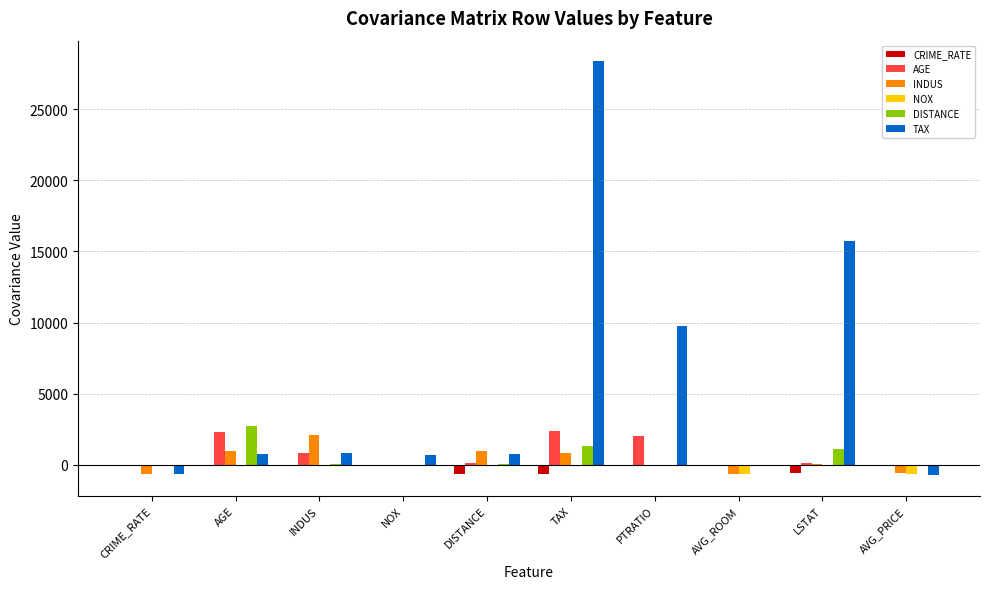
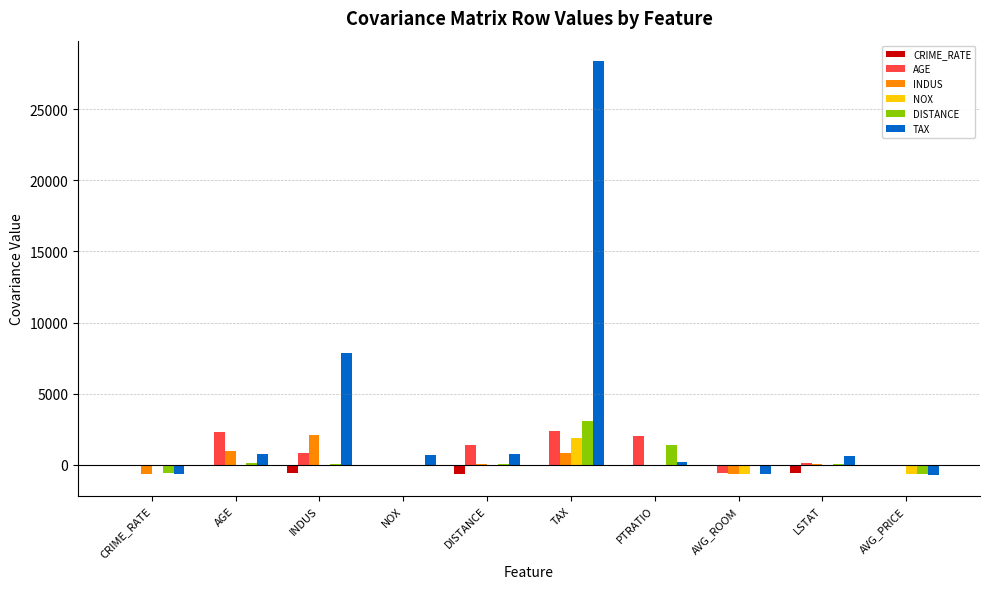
DISTANCE, CRIME_RATE: 0 -> -600
DISTANCE, AGE: 2700 -> 100
CRIME_RATE, INDUS: 0 -> -600
TAX, INDUS: 800 -> 7900
AGE, DISTANCE: 100 -> 1400
INDUS, DISTANCE: 1000 -> 0
CRIME_RATE, TAX: -600 -> 0
NOX, TAX: 0 -> 1900
DISTANCE, TAX: 1300 -> 3100
DISTANCE, PTRATIO: 0 -> 1400
TAX, PTRATIO: 9700 -> 200
AGE, AVG_ROOM: 0 -> -600
TAX, AVG_ROOM: 0 -> -600
DISTANCE, LSTAT: 1100 -> 0
TAX, LSTAT: 15700 -> 700
INDUS, AVG_PRICE: -600 -> 0
DISTANCE, AVG_PRICE: 0 -> -600
